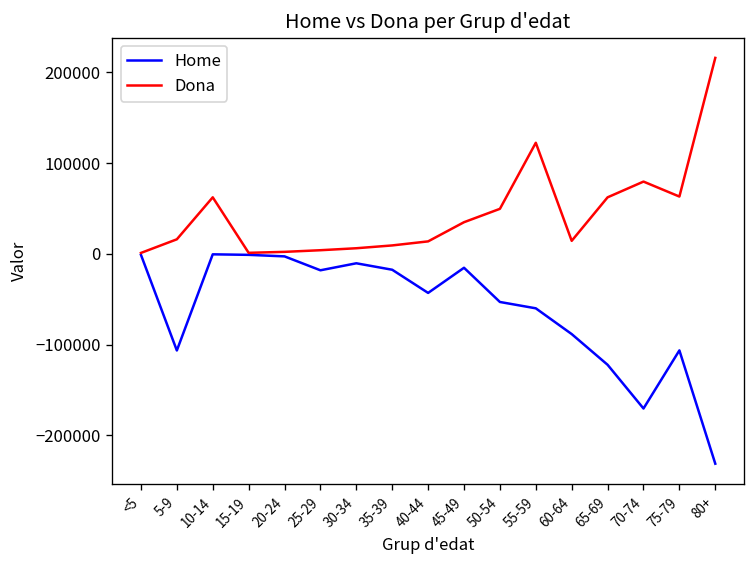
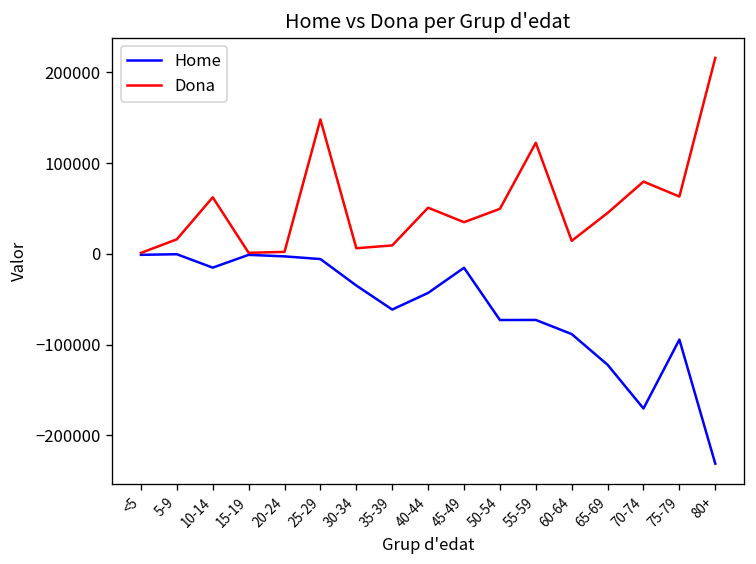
Home, 5-9: -110000 -> 0
Home, 10-14: 0 -> -20000
Home, 25-29: -20000 -> -10000
Dona, 25-29: 0 -> 150000
Home, 30-34: -10000 -> -30000
Home, 35-39: -20000 -> -60000
Dona, 40-44: 10000 -> 50000
Home, 50-54: -50000 -> -70000
Home, 55-59: -60000 -> -70000
Dona, 65-69: 60000 -> 50000
Home, 75-79: -110000 -> -90000
